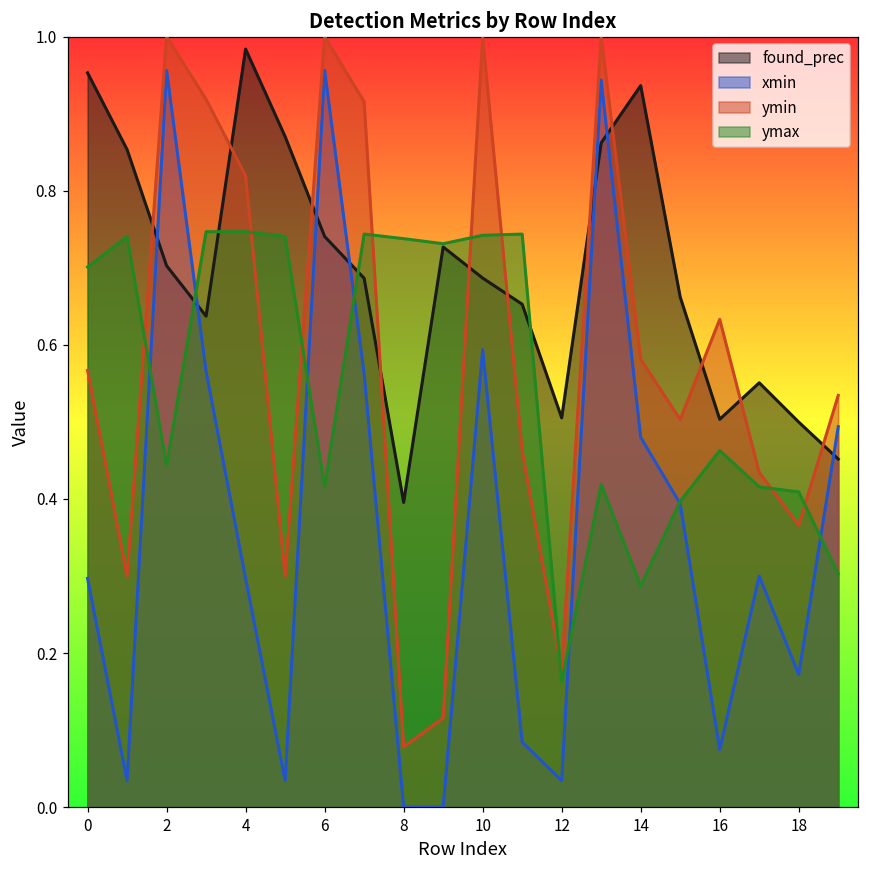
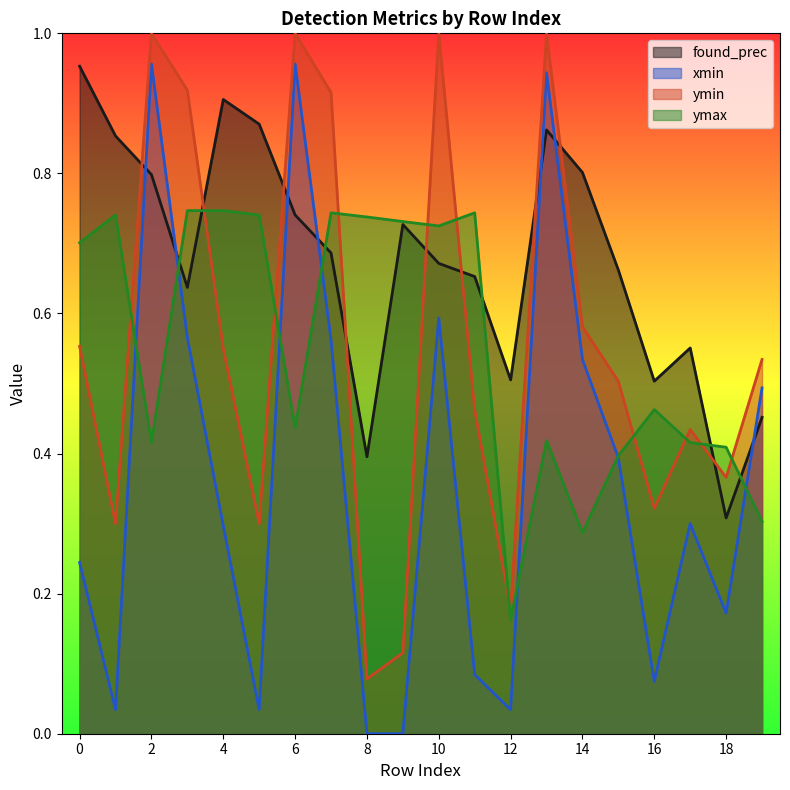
xmin, 0: 0.30 -> 0.24
ymin, 0: 0.57 -> 0.55
found_prec, 2: 0.70 -> 0.80
ymax, 2: 0.44 -> 0.42
found_prec, 4: 0.98 -> 0.91
ymin, 4: 0.82 -> 0.55
ymax, 6: 0.42 -> 0.44
found_prec, 10: 0.69 -> 0.67
ymax, 10: 0.74 -> 0.73
found_prec, 14: 0.94 -> 0.80
xmin, 14: 0.48 -> 0.53
ymin, 16: 0.63 -> 0.32
found_prec, 18: 0.50 -> 0.31
